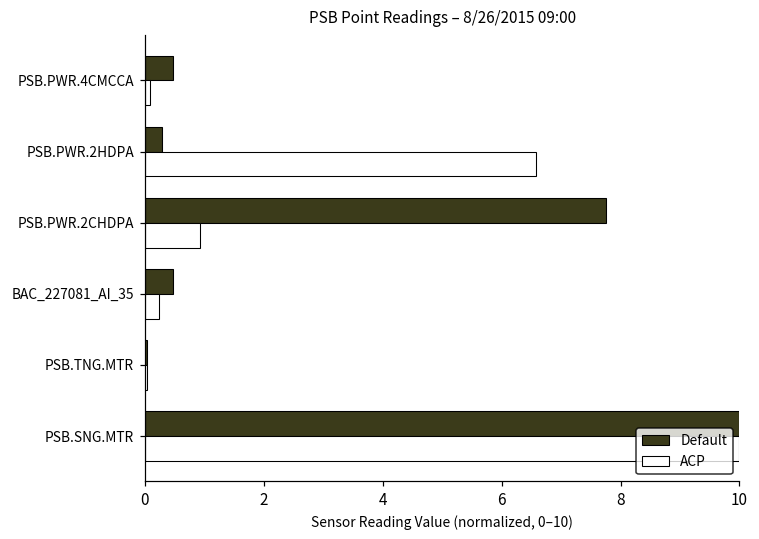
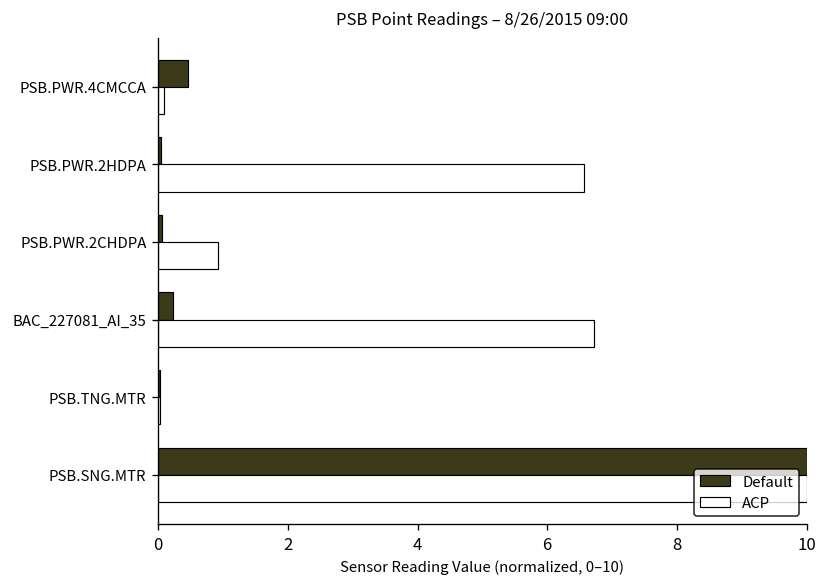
Default, PSB.PWR.2HDPA: 0.3 -> 0.0
Default, PSB.PWR.2CHDPA: 7.8 -> 0.1
Default, BAC_227081_AI_35: 0.5 -> 0.2
ACP, BAC_227081_AI_35: 0.2 -> 6.7
